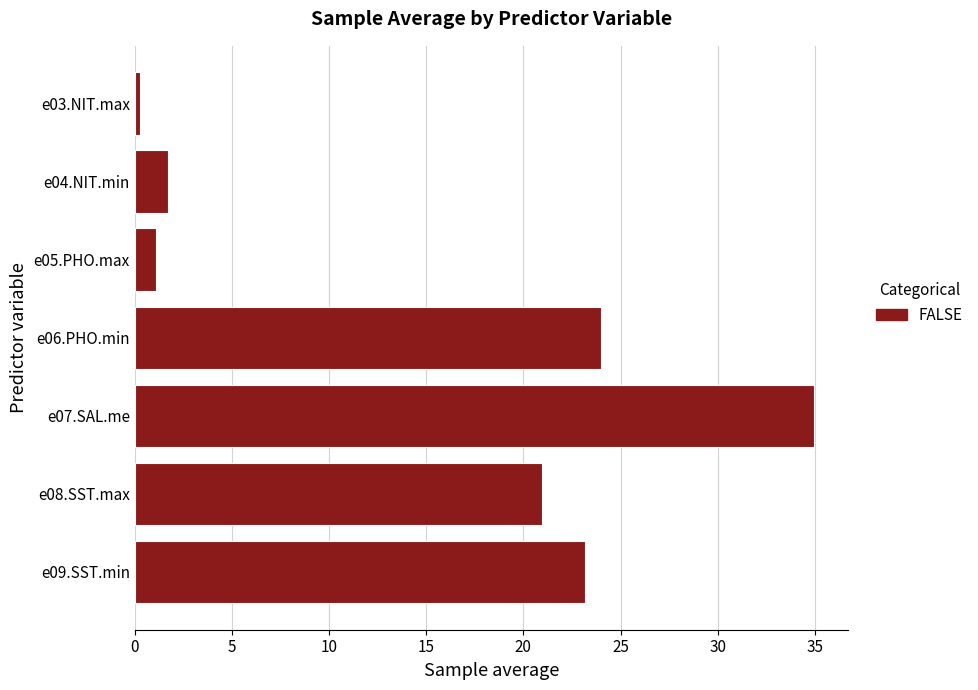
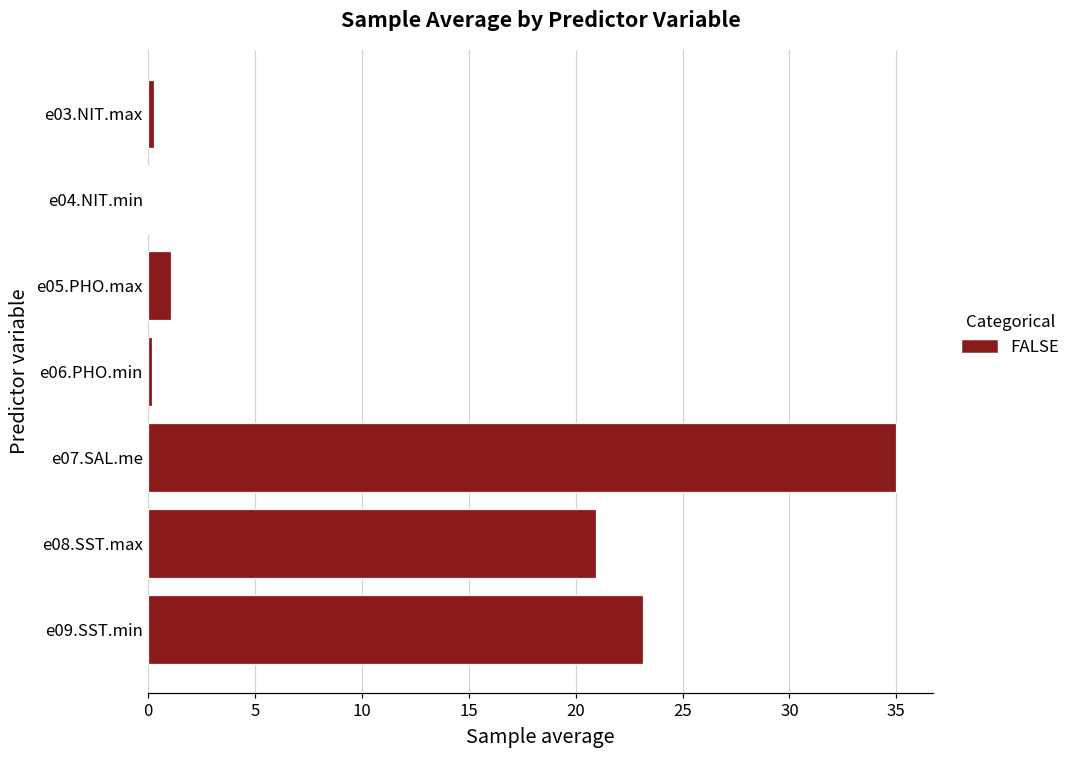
e04.NIT.min: 1.7 -> 0.0
e06.PHO.min: 24.0 -> 0.2
